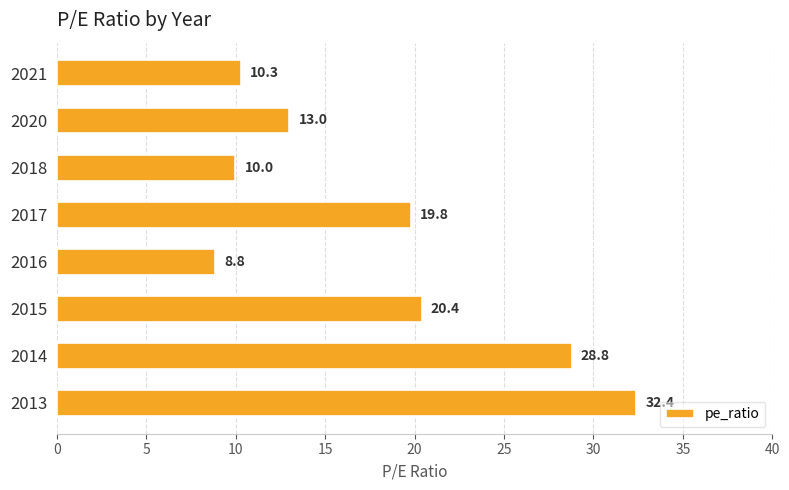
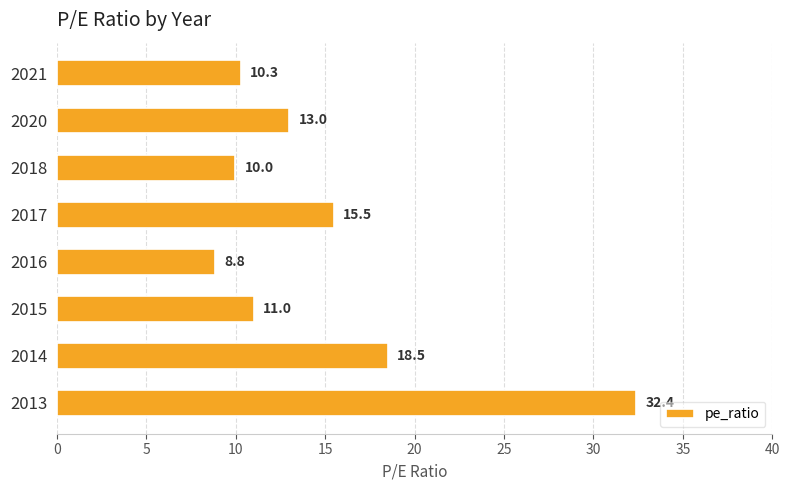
2017: 19.8 -> 15.5
2015: 20.4 -> 11.0
2014: 28.8 -> 18.5
